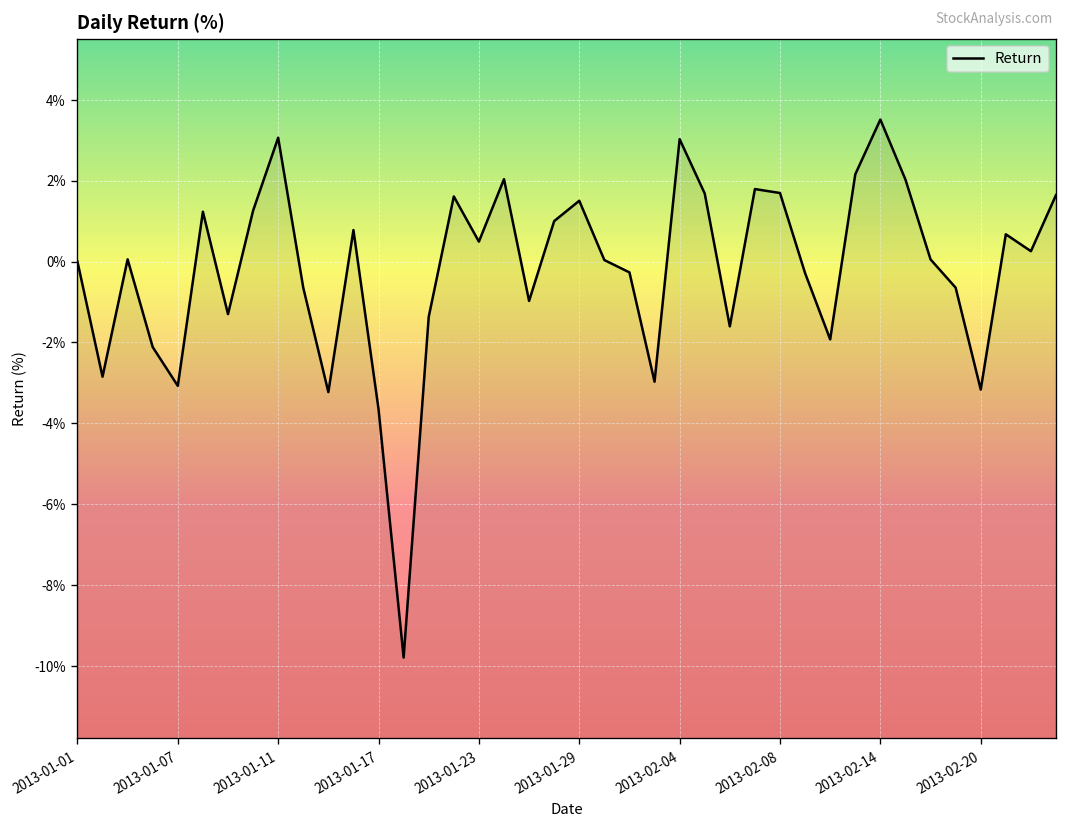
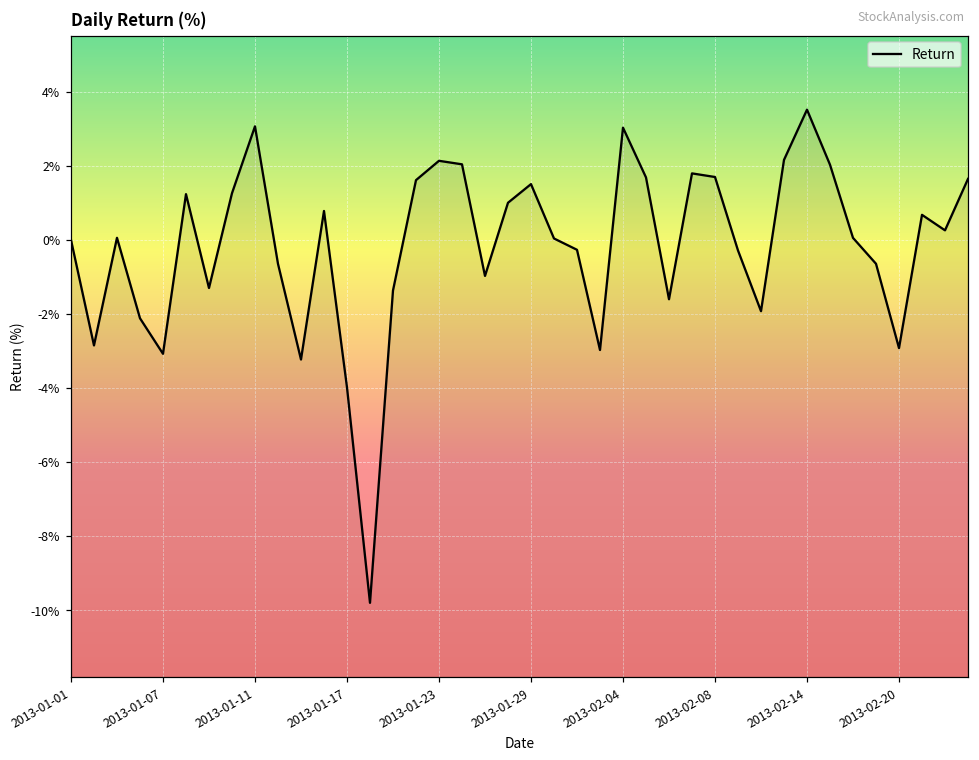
2013-01-17: -3.6% -> -4.0%
2013-01-23: 0.5% -> 2.1%
2013-02-20: -3.2% -> -2.9%
